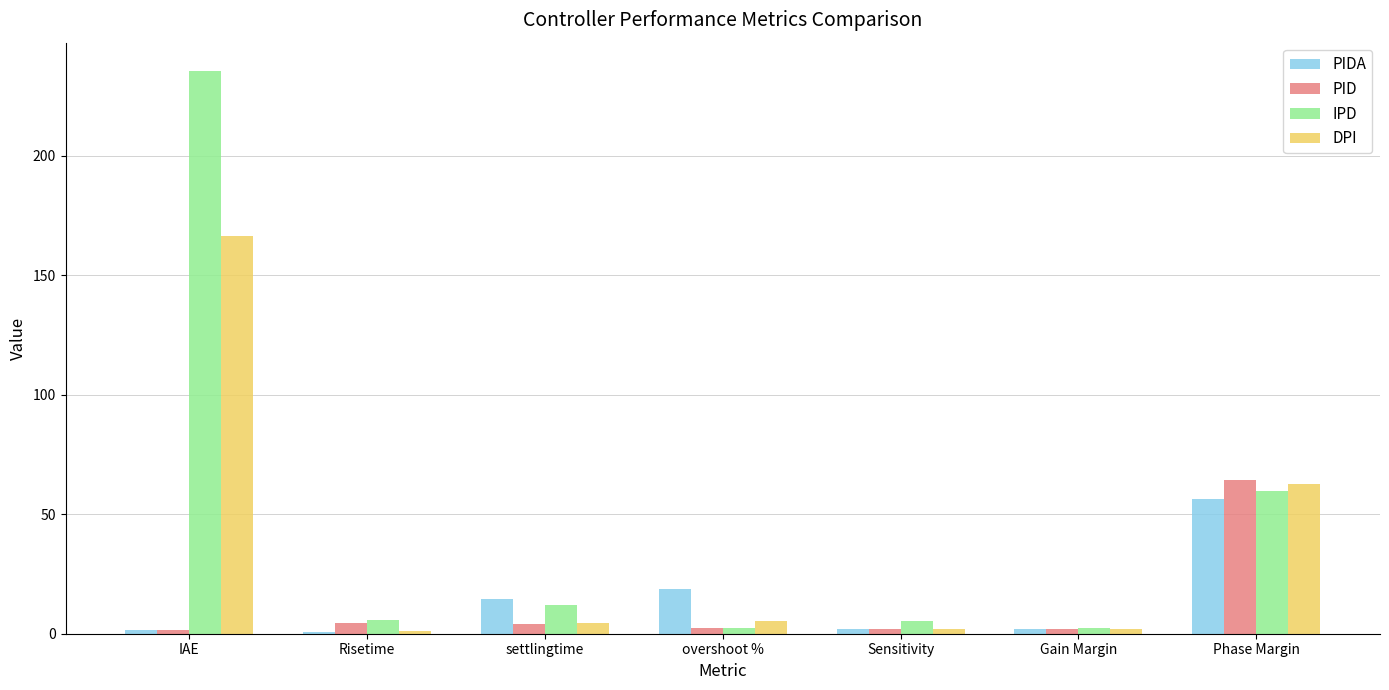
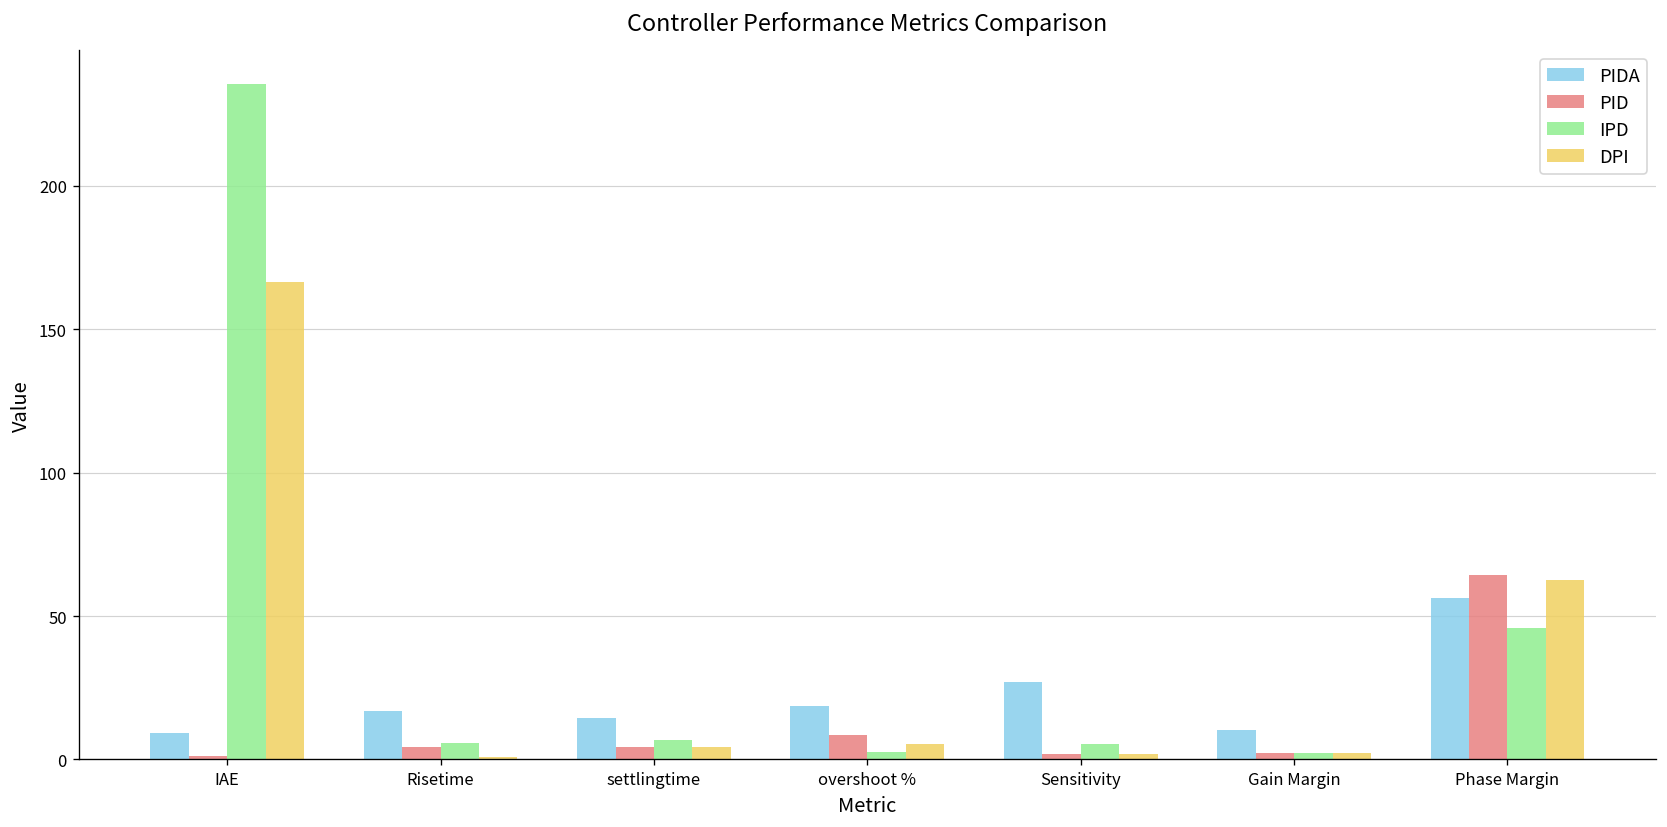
PIDA, IAE: 1 -> 9
PIDA, Risetime: 1 -> 17
IPD, settlingtime: 12 -> 7
PID, overshoot %: 2 -> 9
PIDA, Sensitivity: 2 -> 27
PIDA, Gain Margin: 2 -> 10
IPD, Phase Margin: 60 -> 46
